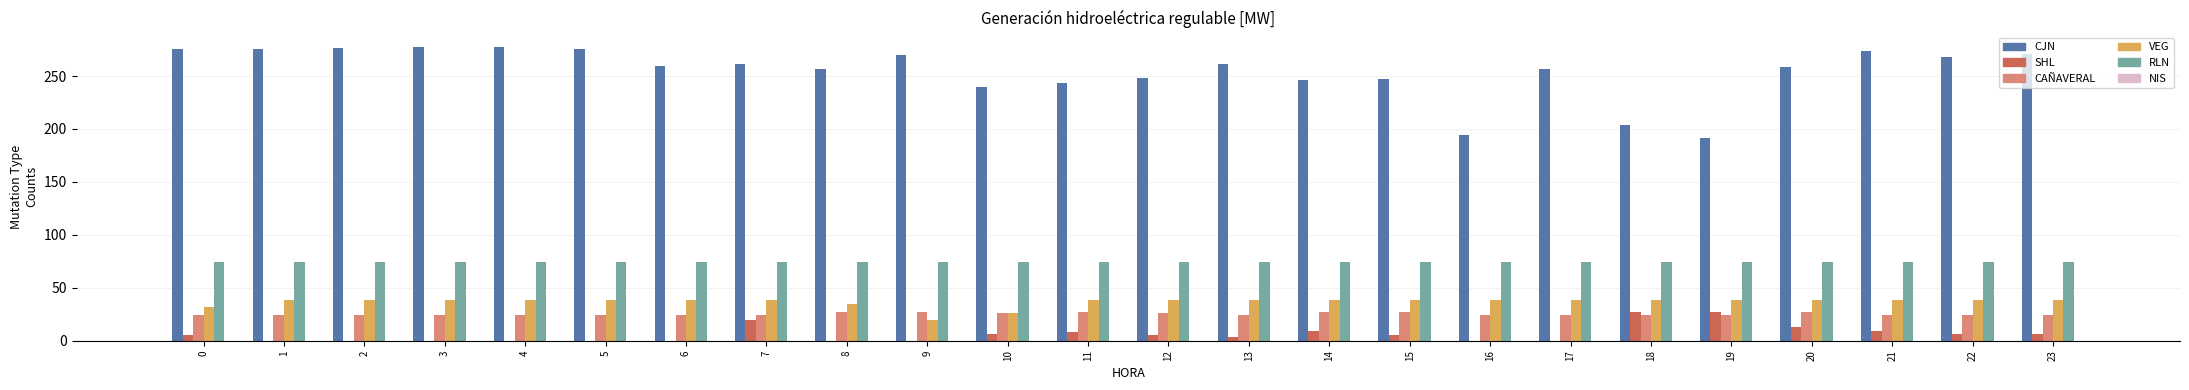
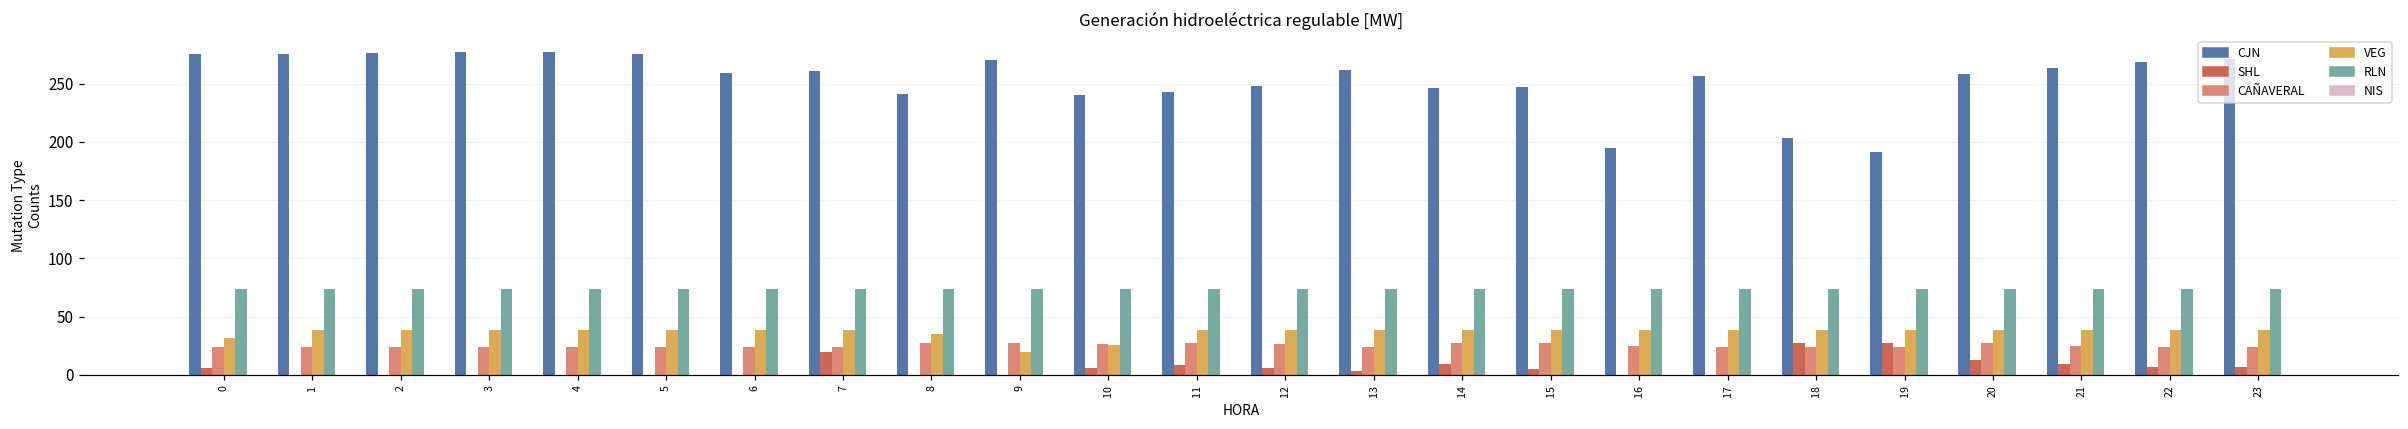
CJN, 8: 257 -> 241
CJN, 21: 274 -> 264
